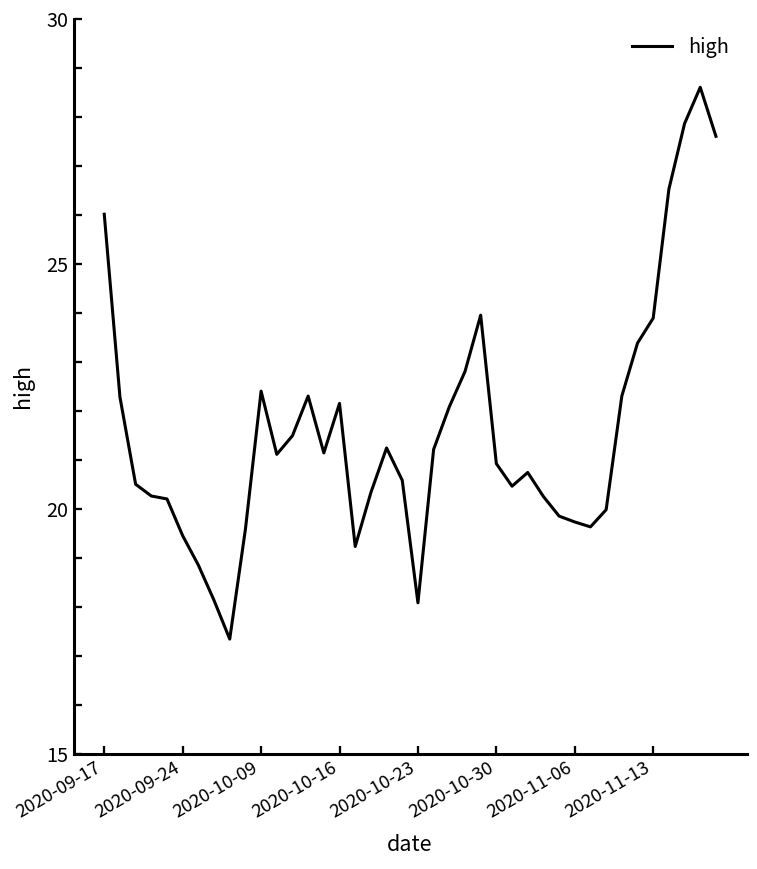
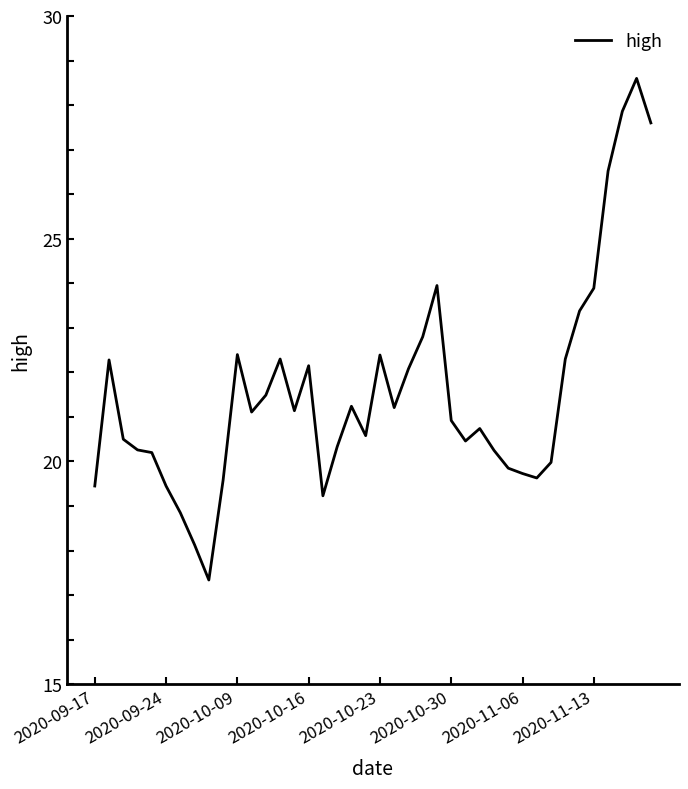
2020-09-17: 26.0 -> 19.5
2020-10-23: 18.1 -> 22.4
